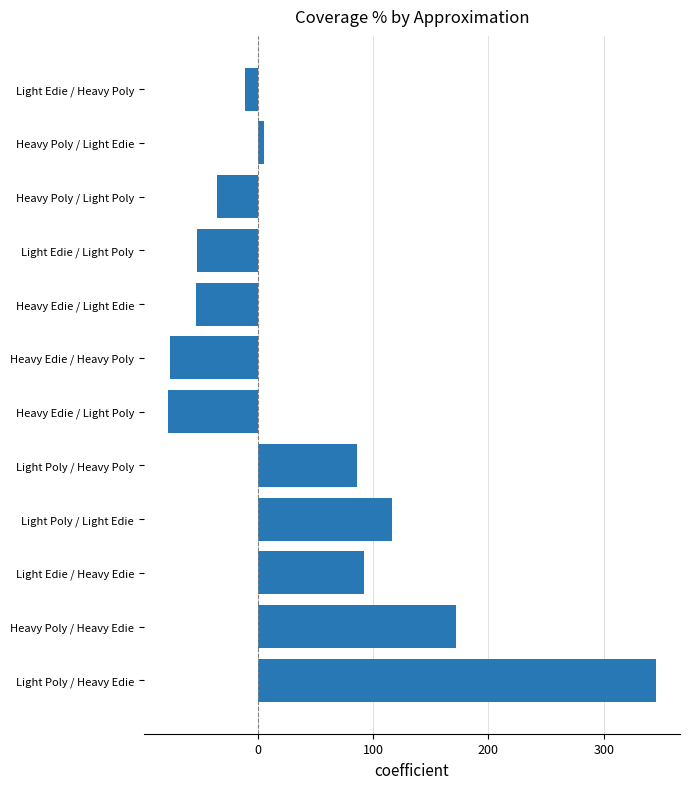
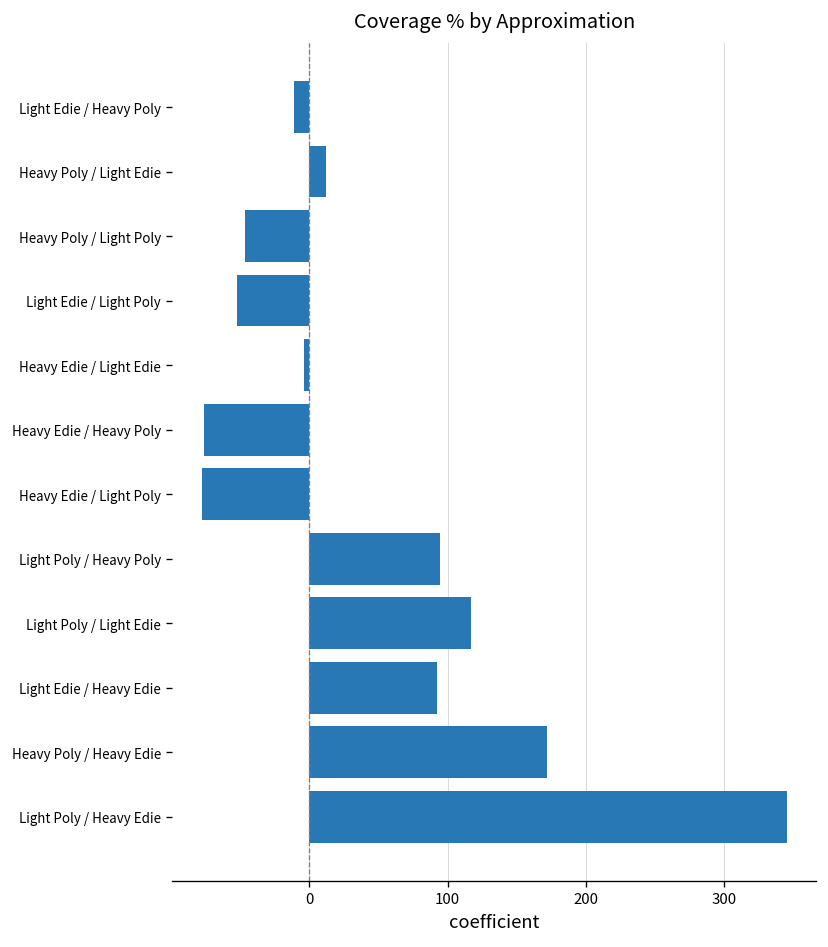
Heavy Poly / Light Edie: 5 -> 13
Heavy Poly / Light Poly: -35 -> -46
Heavy Edie / Light Edie: -53 -> -4
Light Poly / Heavy Poly: 86 -> 95
